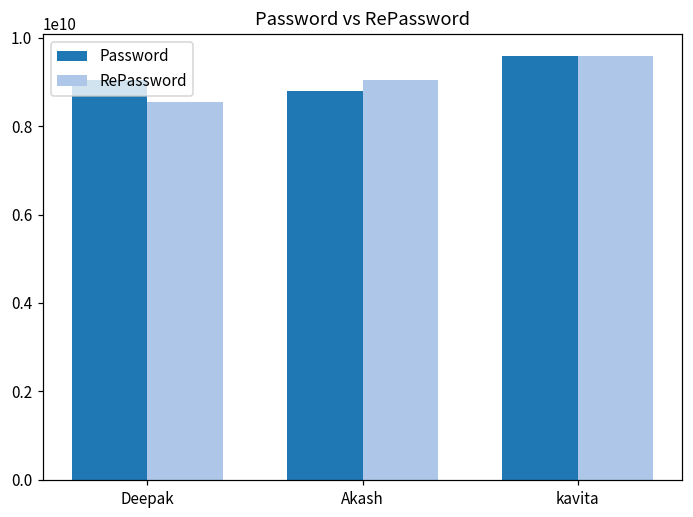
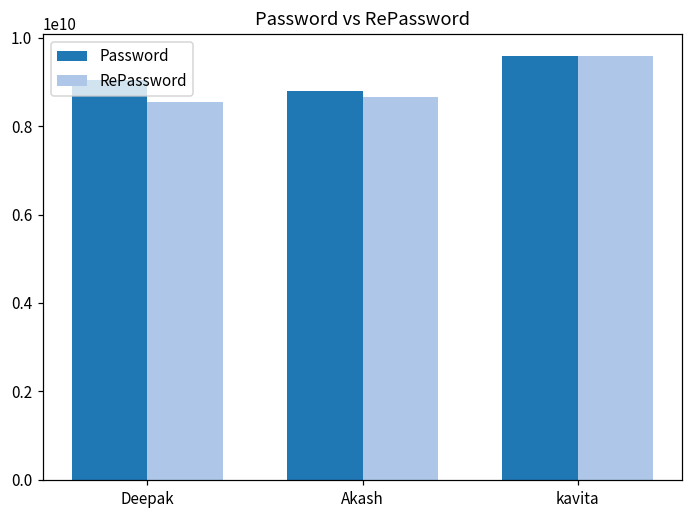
RePassword, Akash: 9000000000 -> 8700000000
